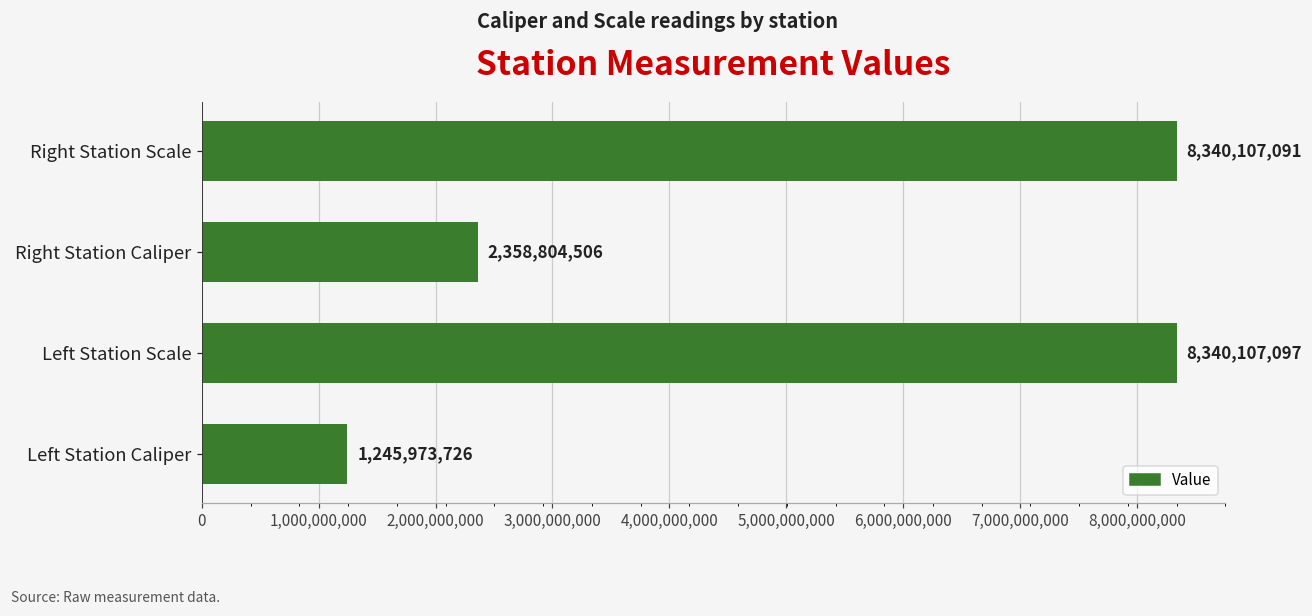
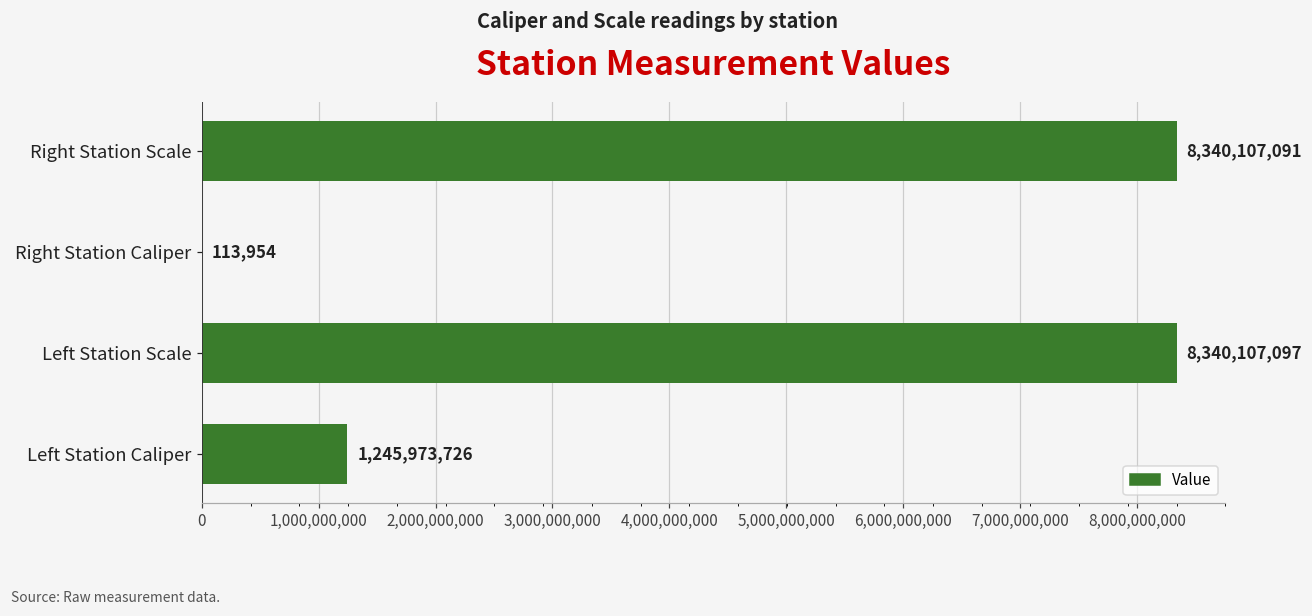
Right Station Caliper: 2,358,804,506 -> 113,954
